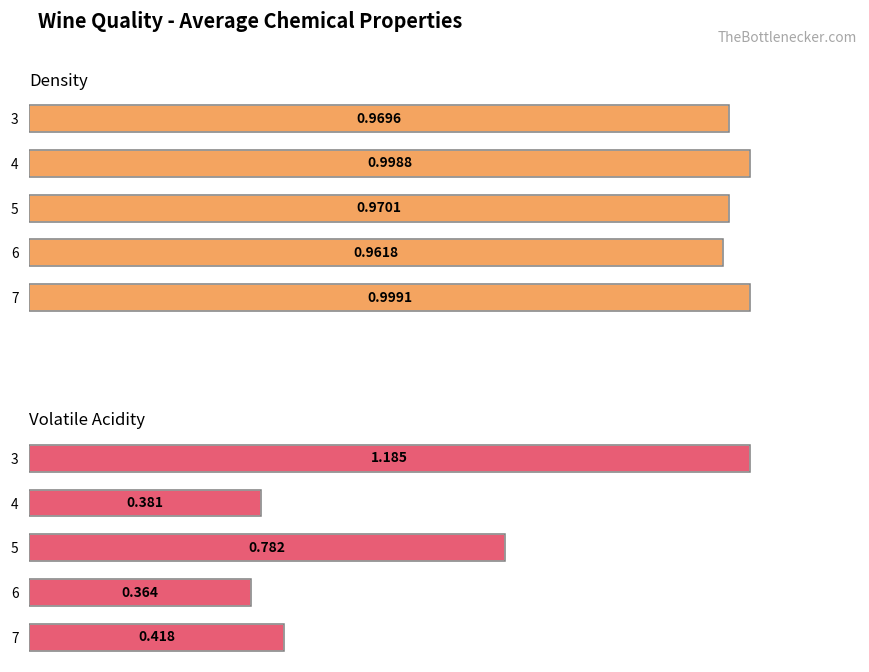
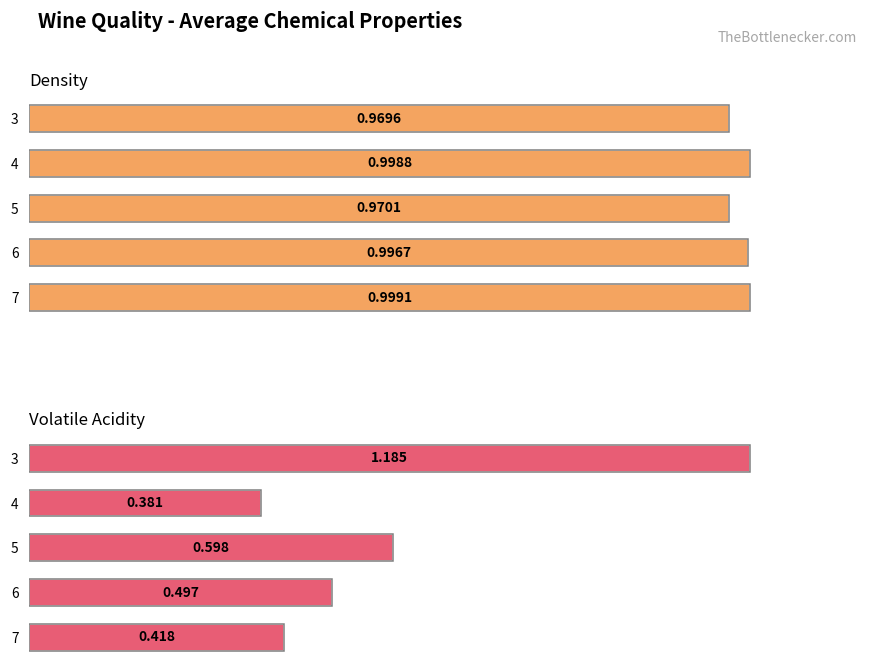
Density, 6: 0.9618 -> 0.9967
Volatile Acidity, 5: 0.782 -> 0.598
Volatile Acidity, 6: 0.364 -> 0.497
